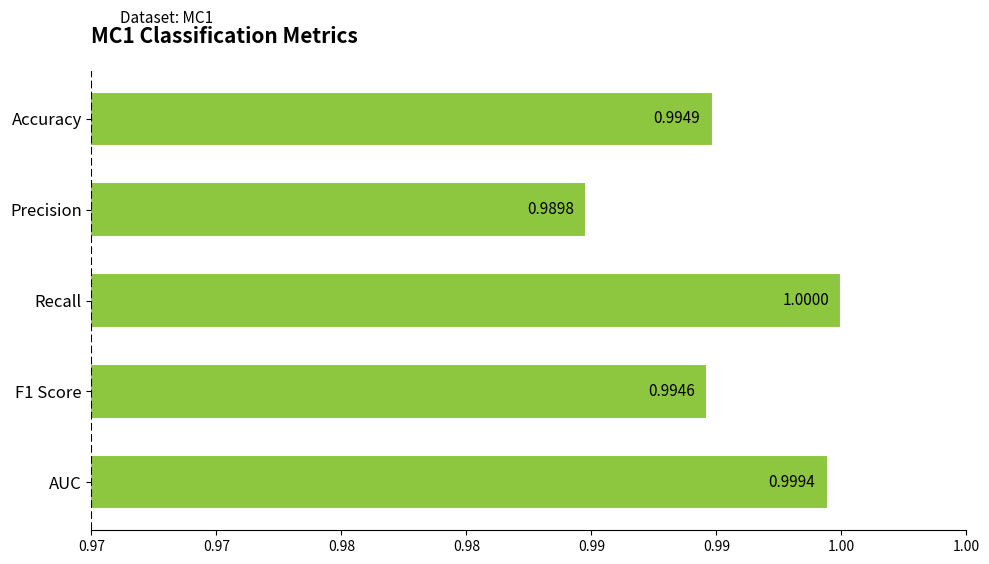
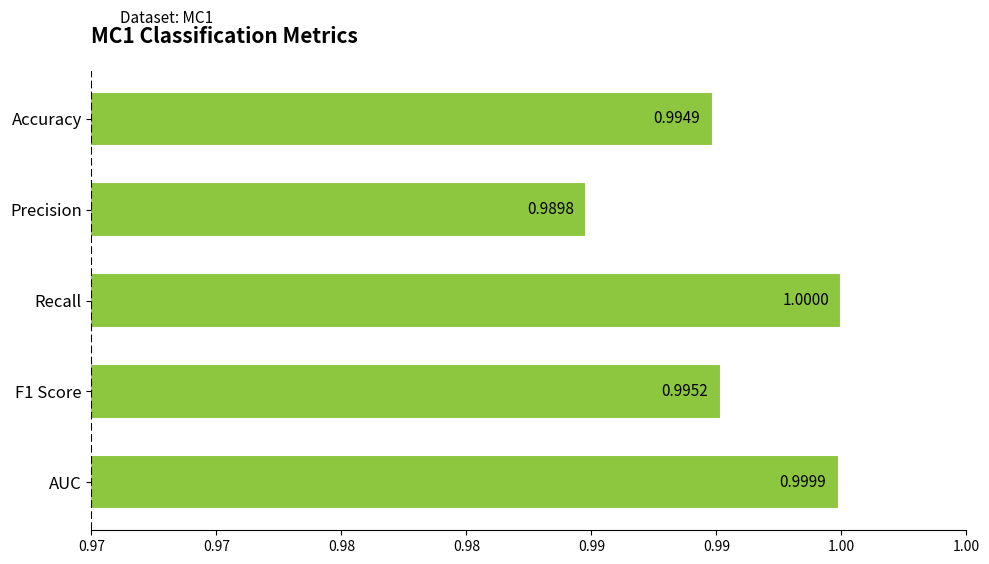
F1 Score: 0.9946 -> 0.9952
AUC: 0.9994 -> 0.9999
